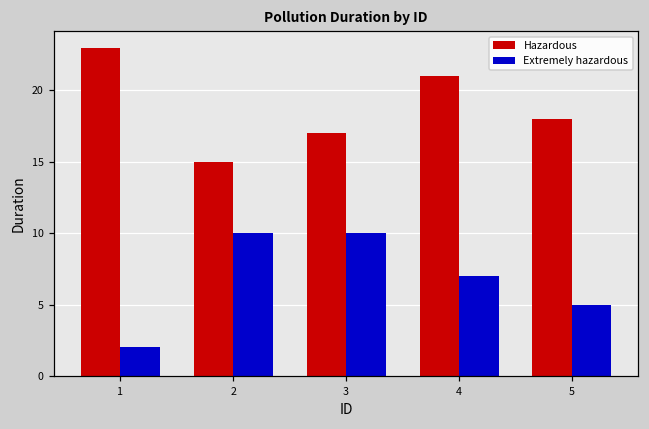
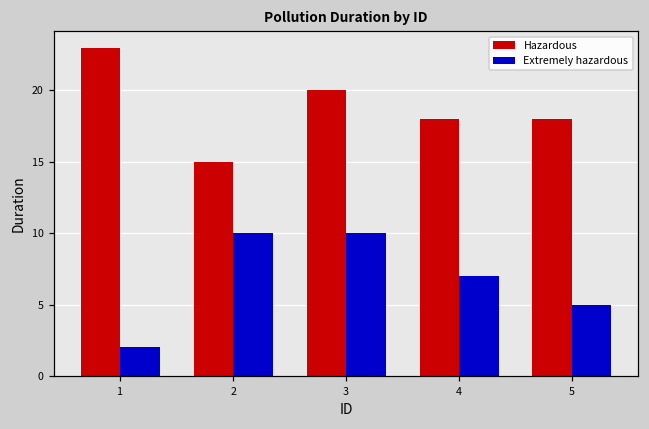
Hazardous, 3: 17 -> 20
Hazardous, 4: 21 -> 18
